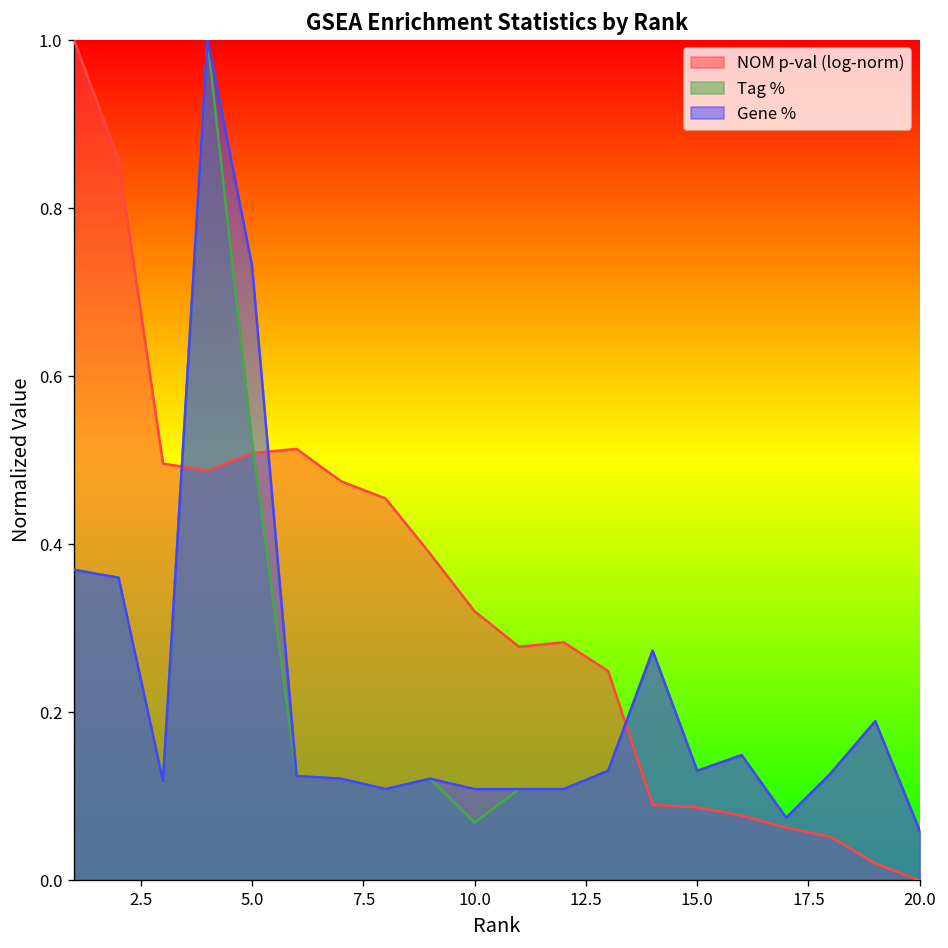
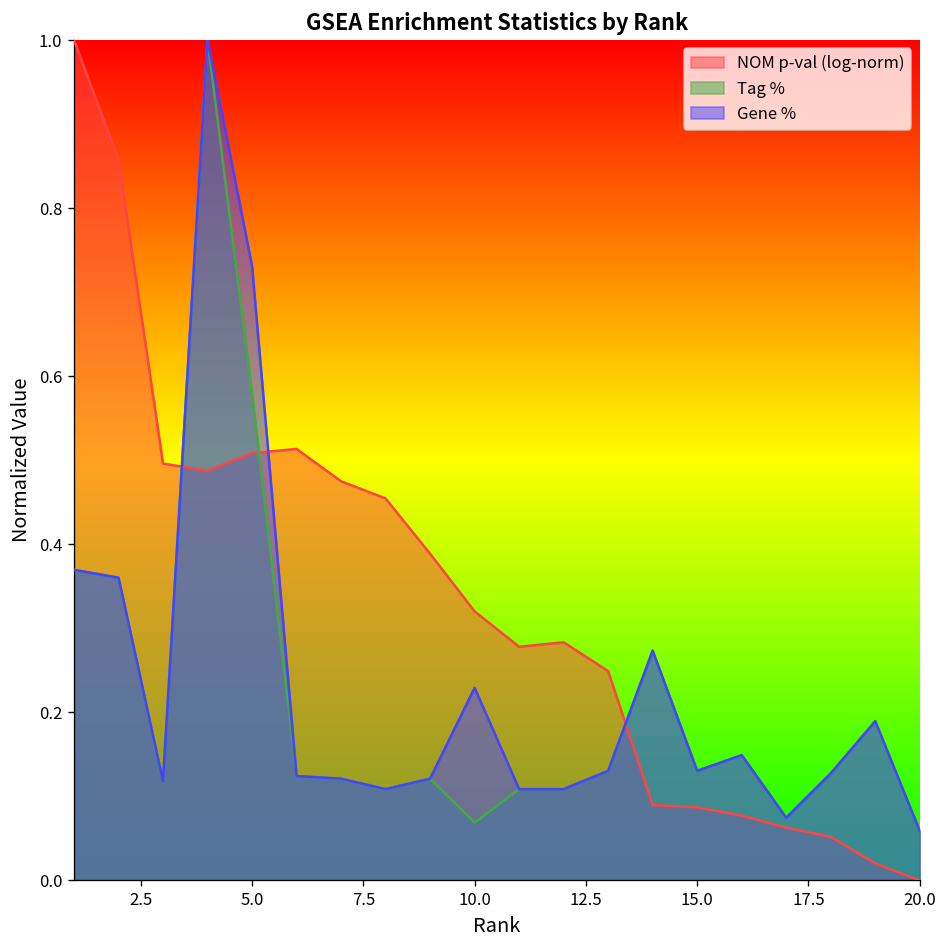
Tag %, 5.0: 0.52 -> 0.58
Gene %, 10.0: 0.11 -> 0.23
